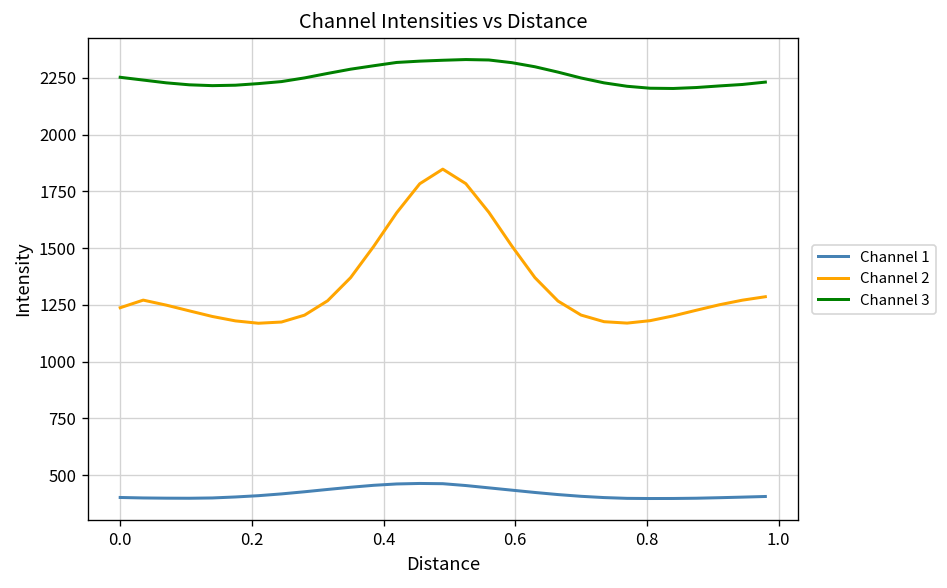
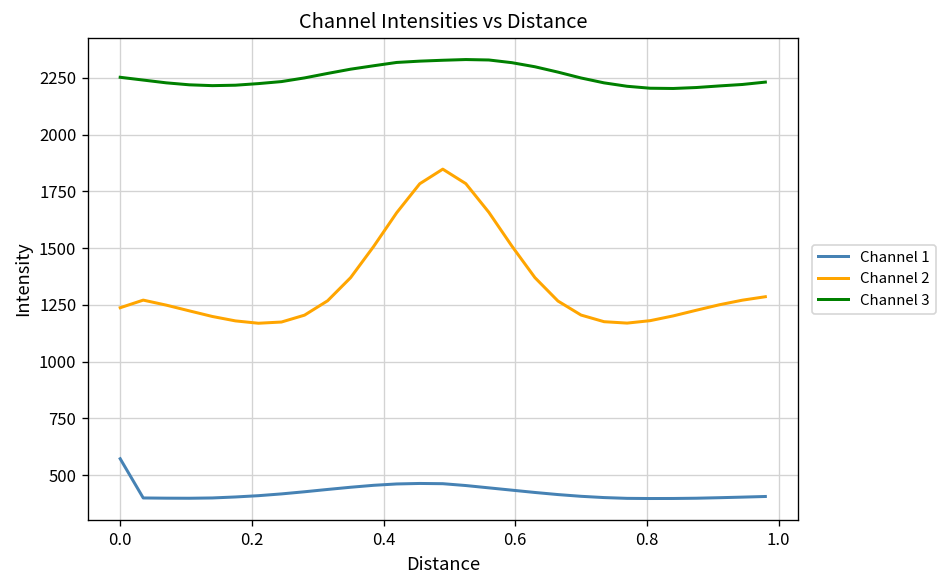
Channel 1, 0.0: 400 -> 570
